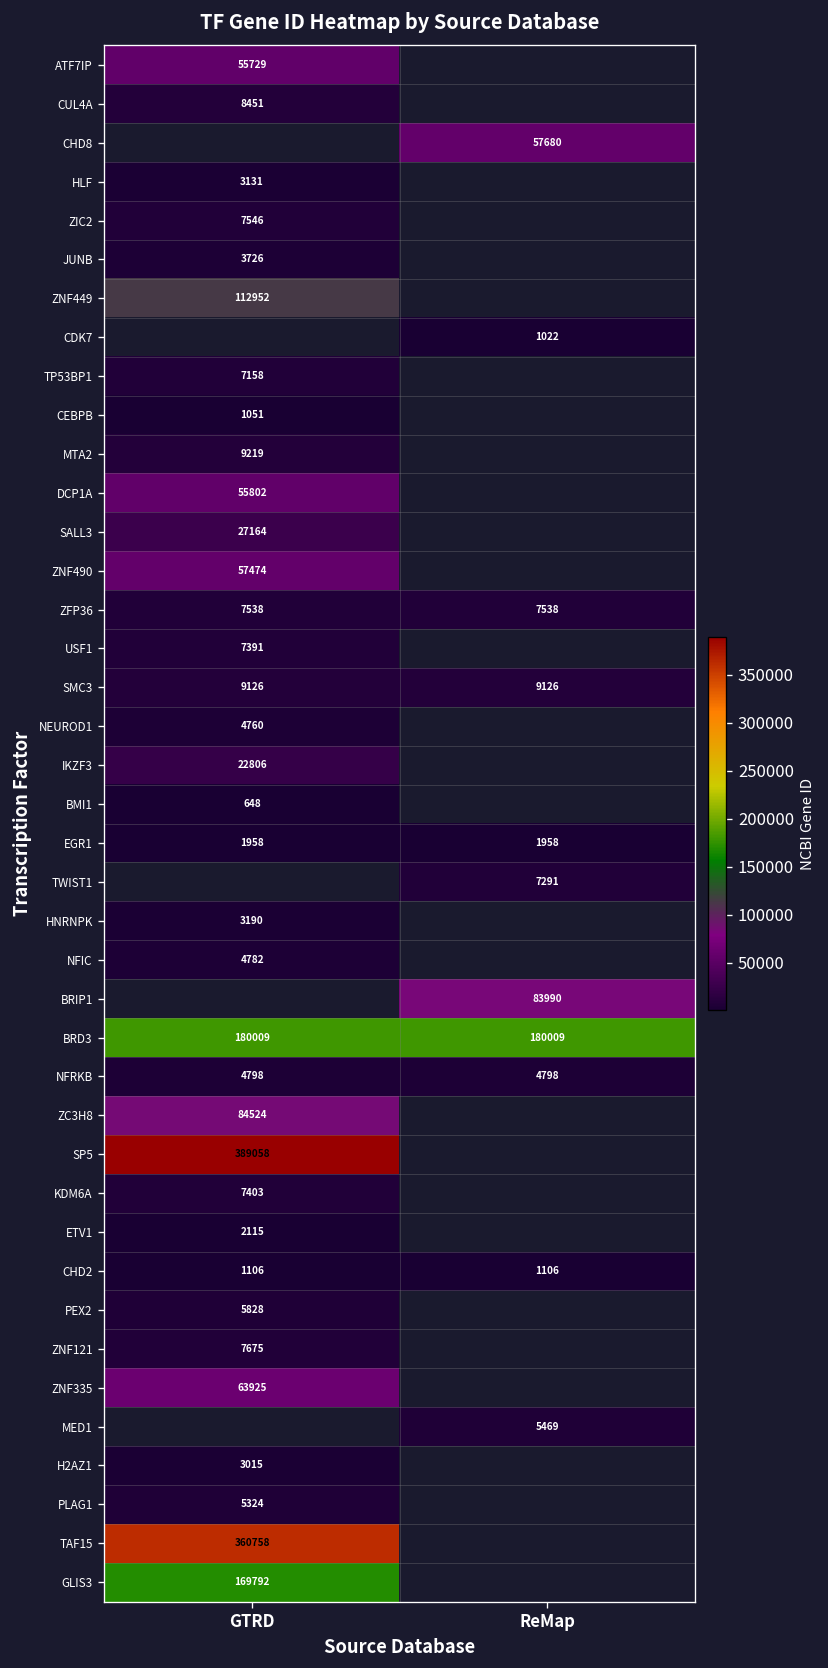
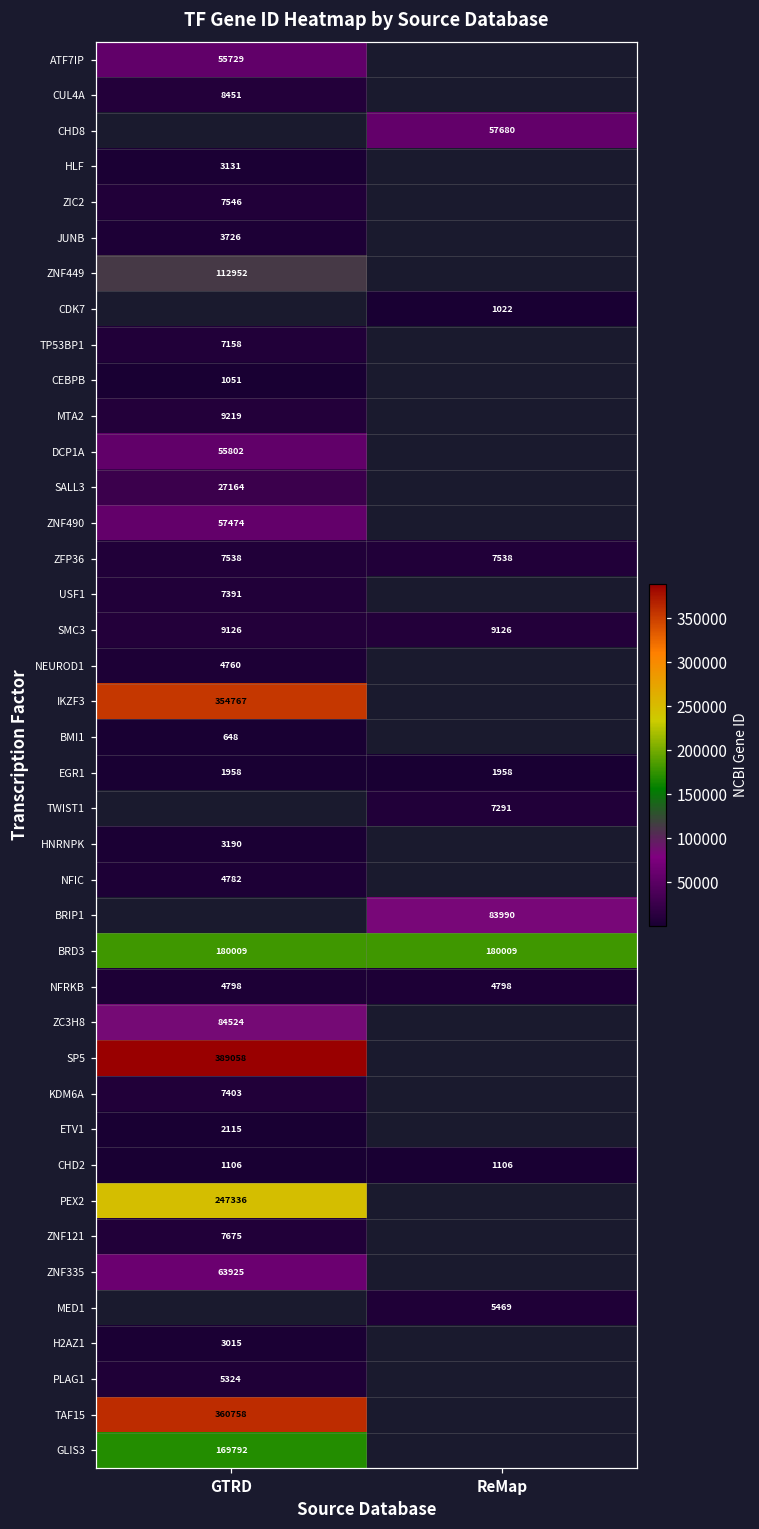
IKZF3, GTRD: 22806 -> 354767
PEX2, GTRD: 5828 -> 247336
